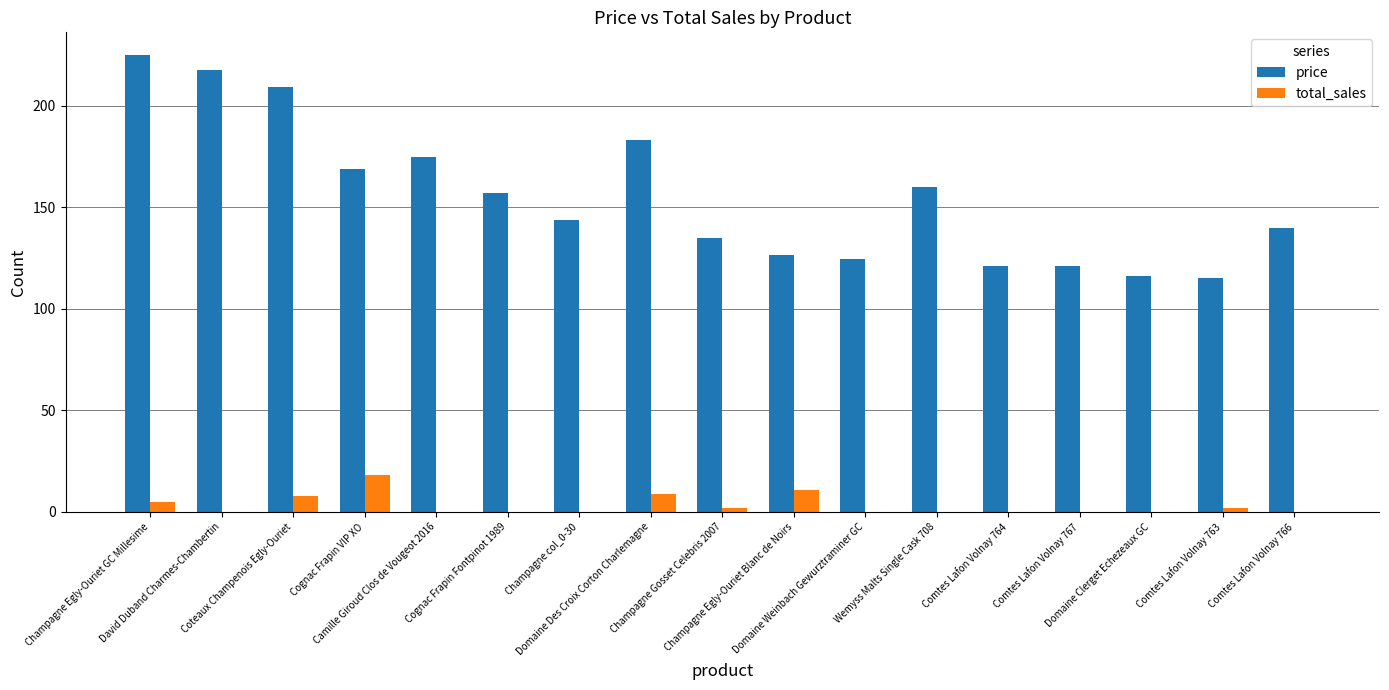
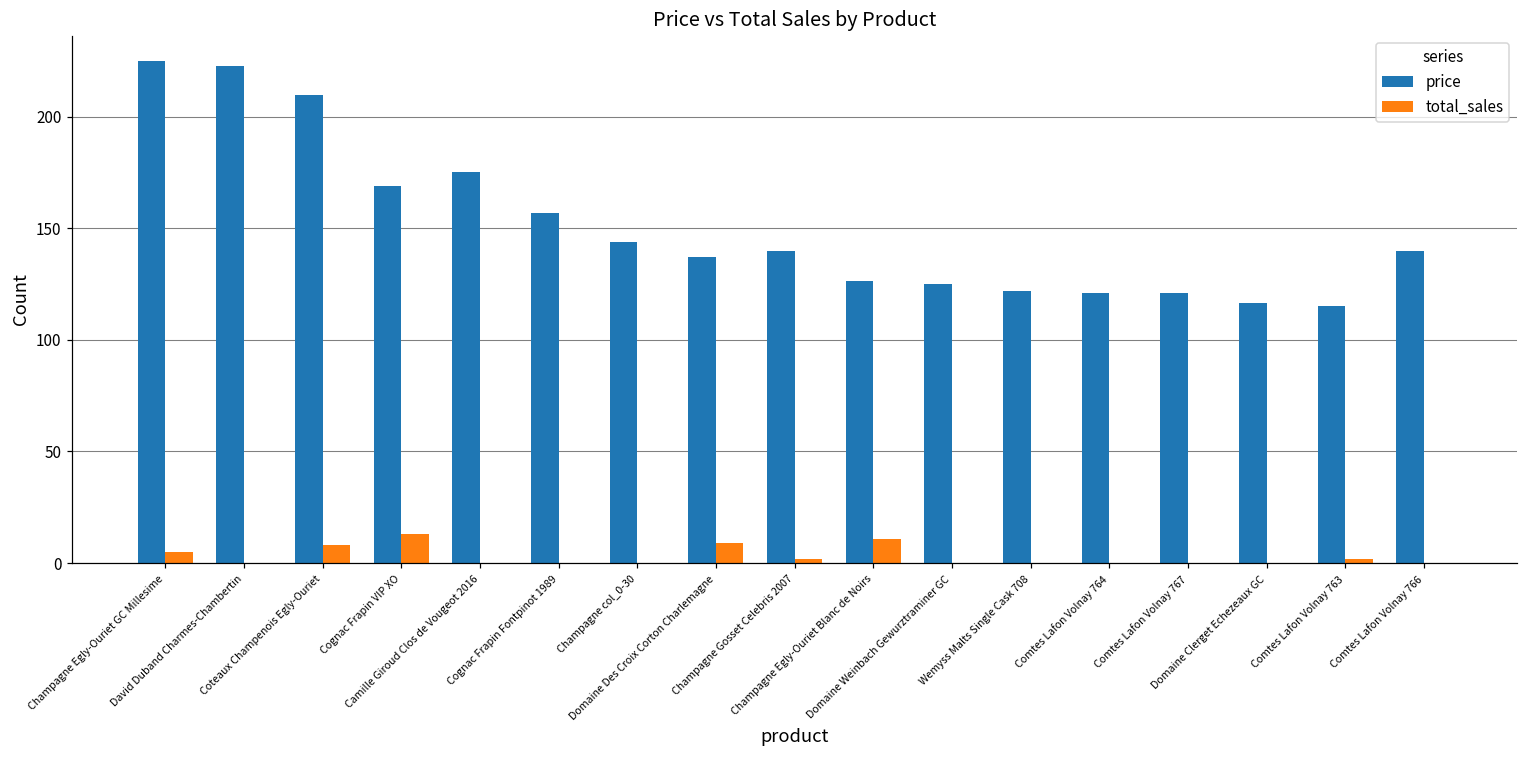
price, David Duband Charmes-Chambertin: 218 -> 223
total_sales, Cognac Frapin VIP XO: 18 -> 13
price, Domaine Des Croix Corton Charlemagne: 183 -> 137
price, Champagne Gosset Celebris 2007: 135 -> 140
price, Wemyss Malts Single Cask 708: 160 -> 122
